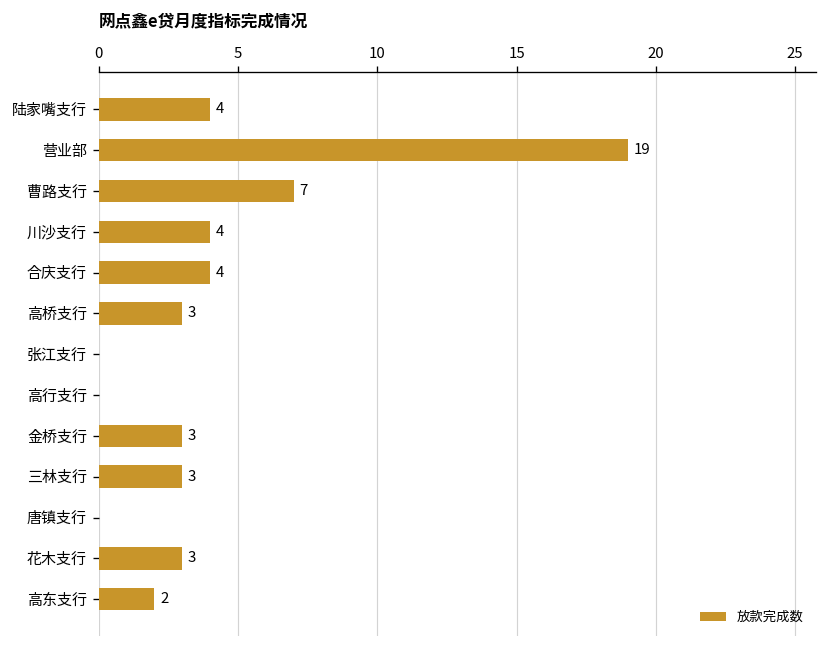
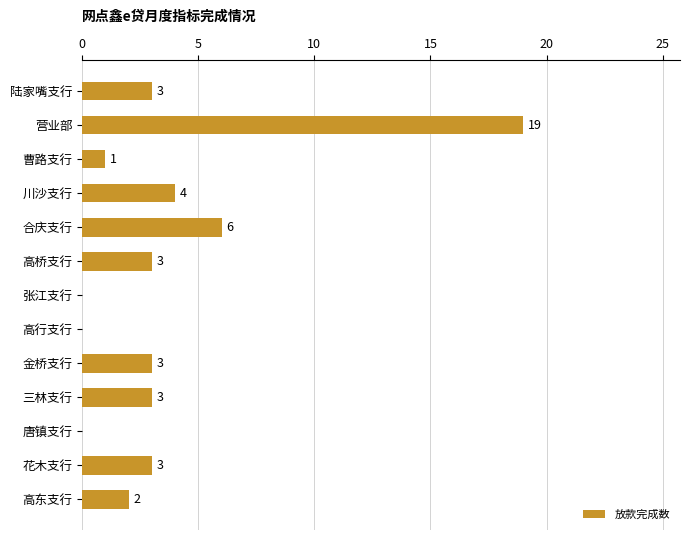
陆家嘴支行: 4 -> 3
曹路支行: 7 -> 1
合庆支行: 4 -> 6
